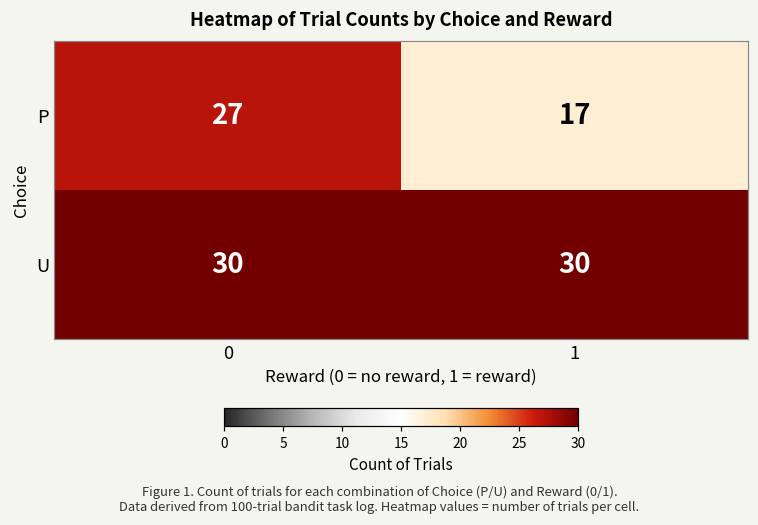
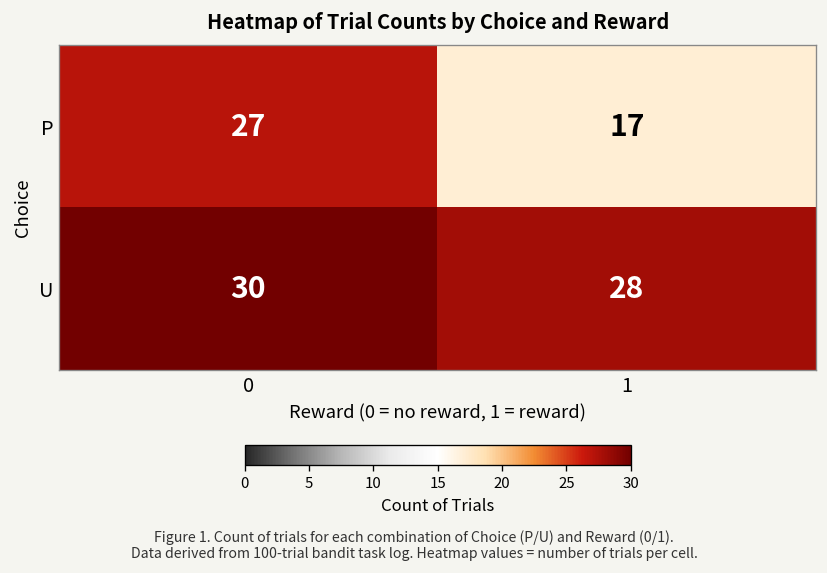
U, 1: 30 -> 28
